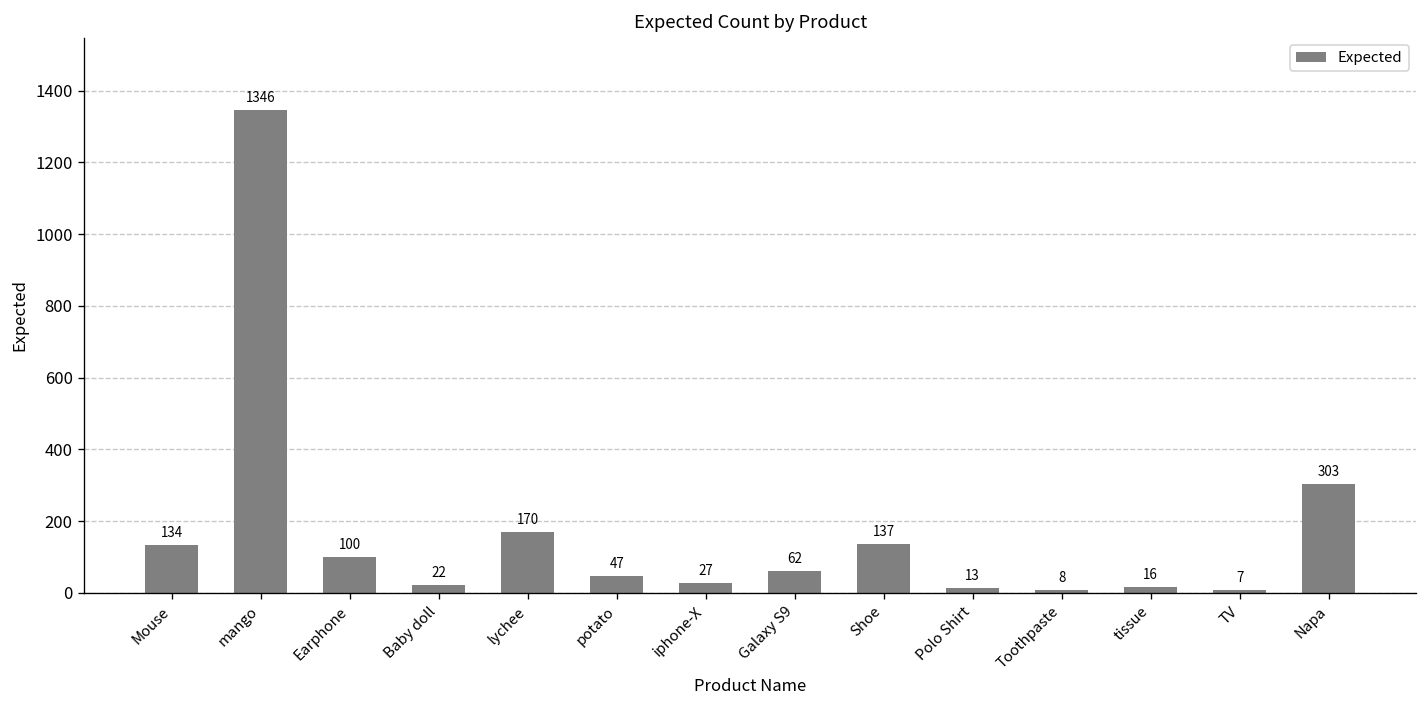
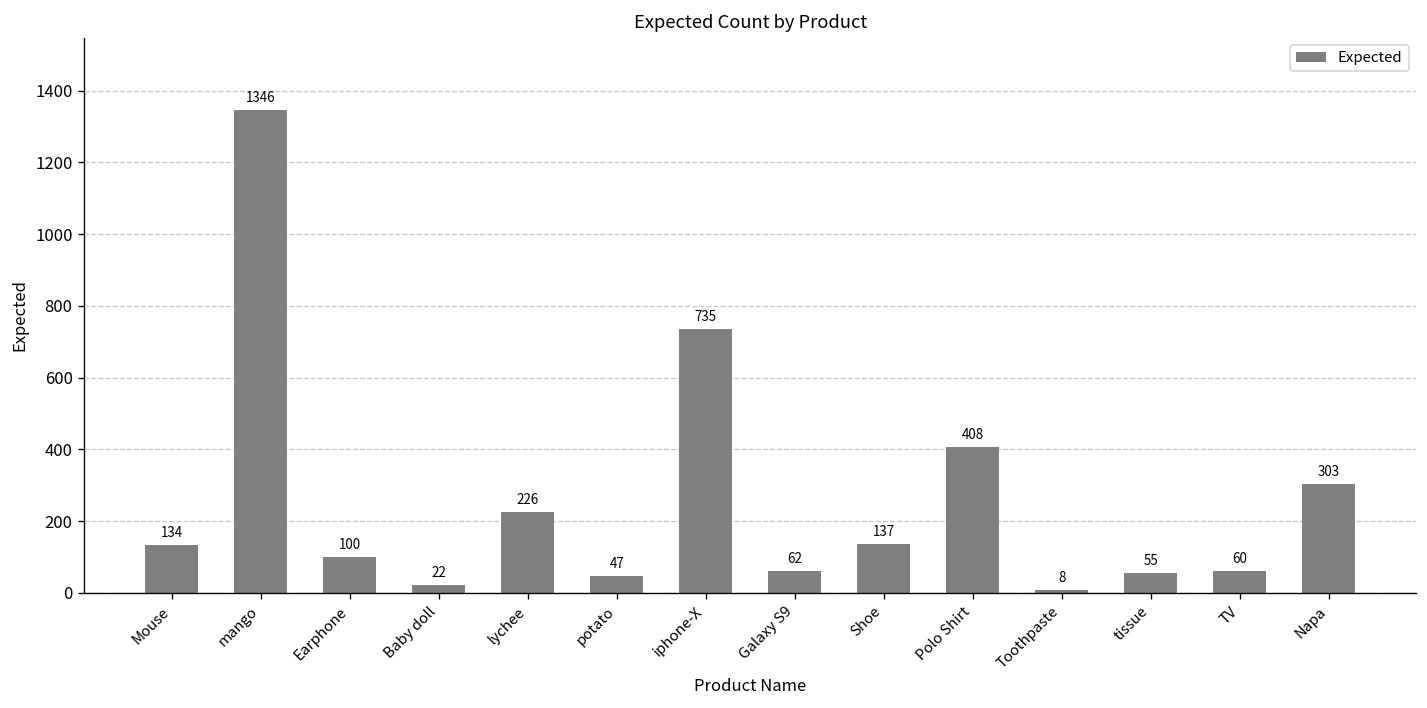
lychee: 170 -> 226
iphone-X: 27 -> 735
Polo Shirt: 13 -> 408
tissue: 16 -> 55
TV: 7 -> 60
